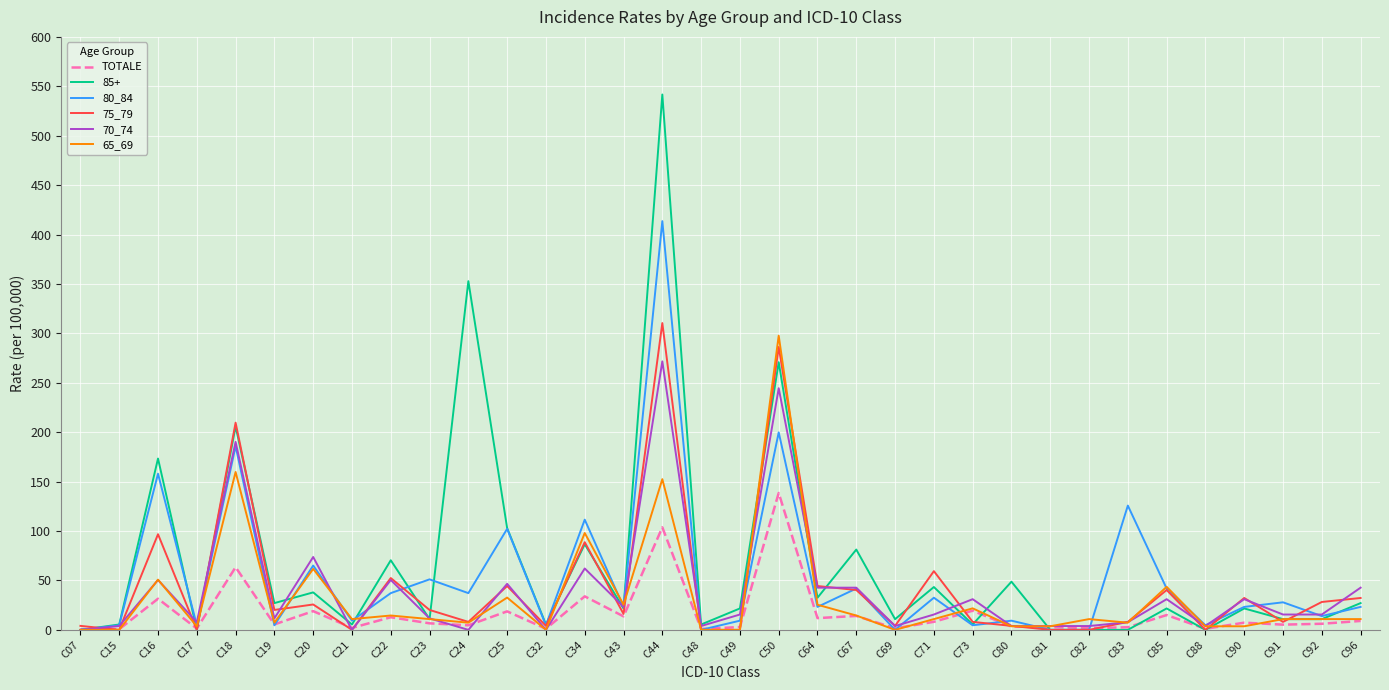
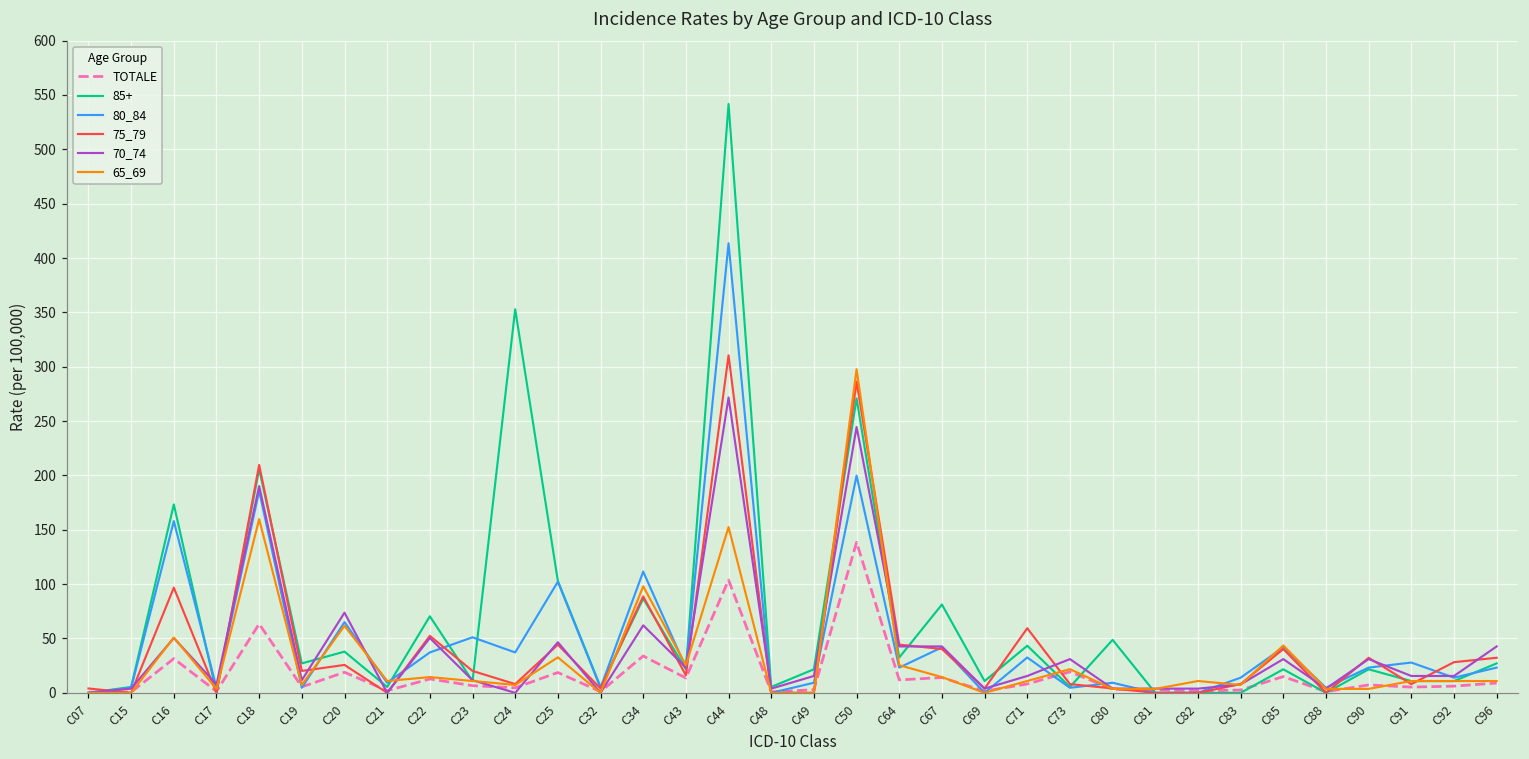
80_84, C83: 130 -> 10
